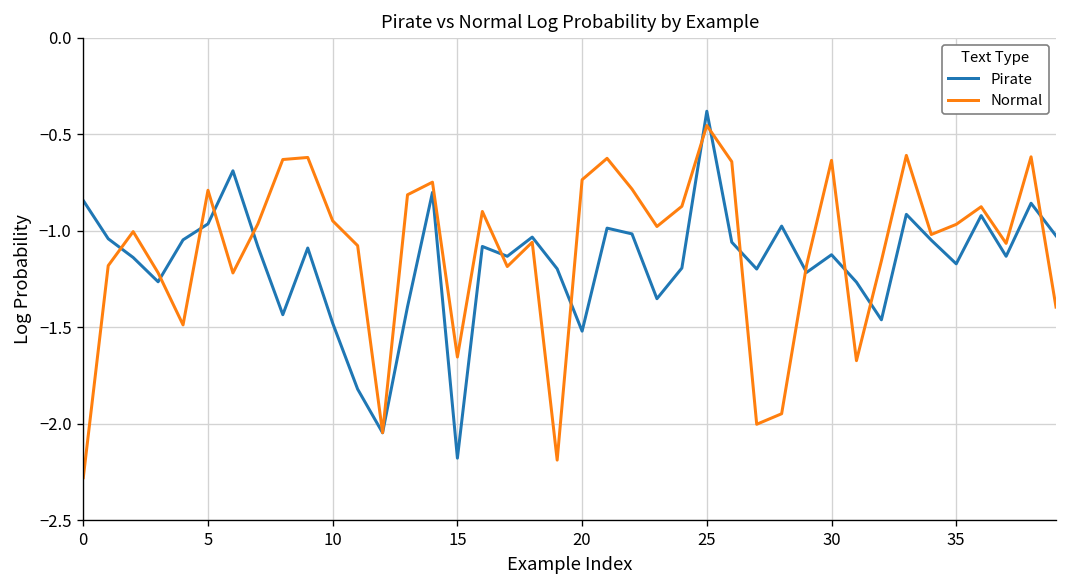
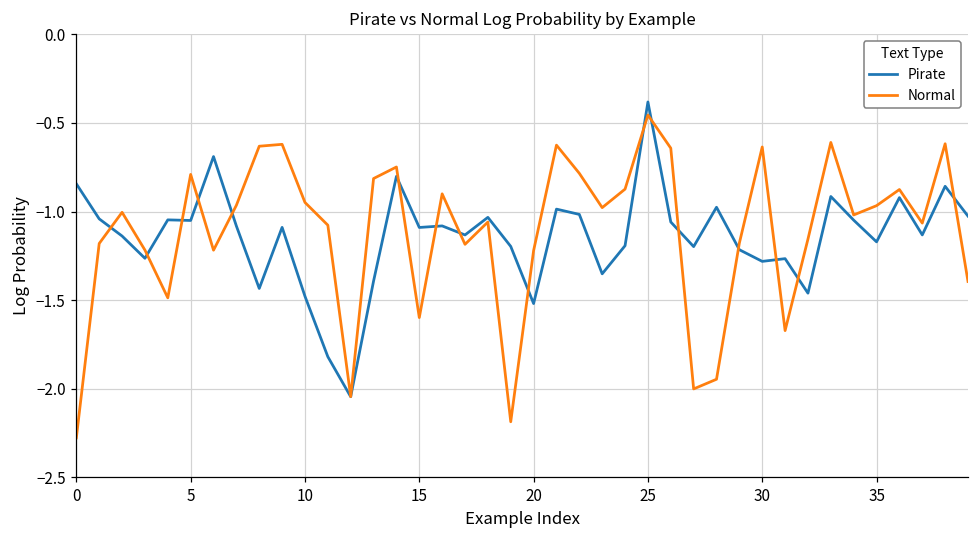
Pirate, 5: -0.96 -> -1.05
Pirate, 15: -2.18 -> -1.09
Normal, 15: -1.65 -> -1.60
Normal, 20: -0.74 -> -1.22
Pirate, 30: -1.12 -> -1.28
